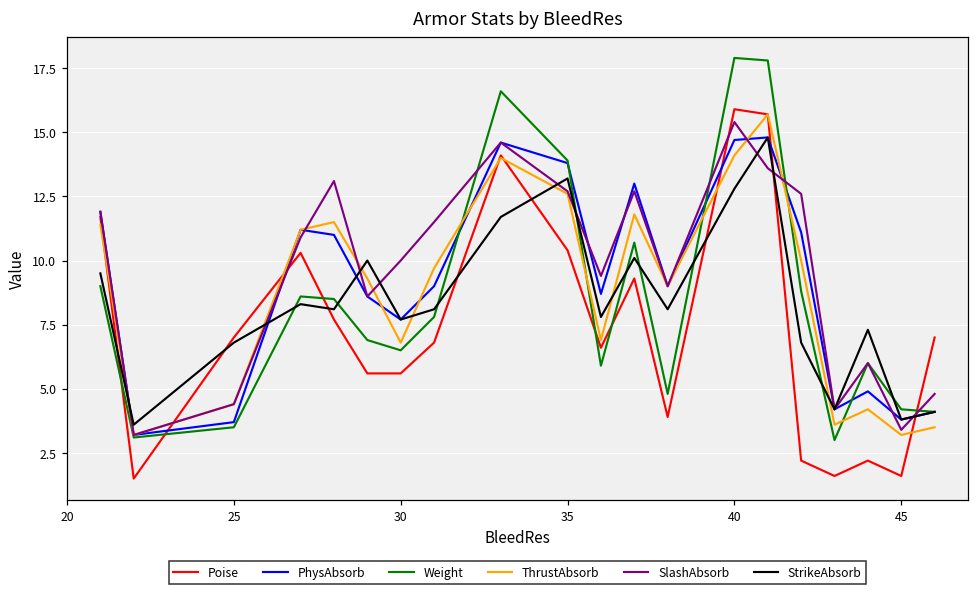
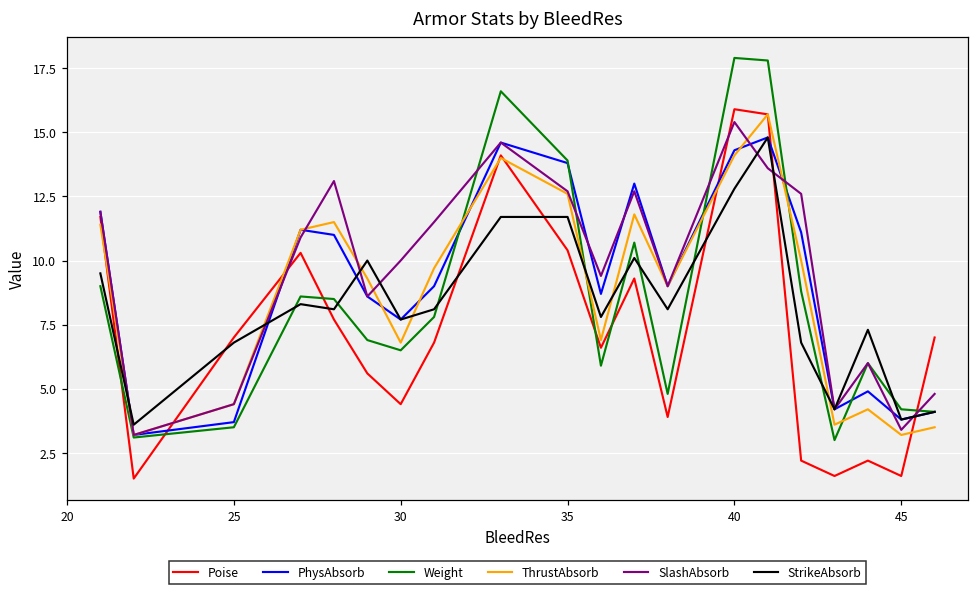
Poise, 30: 5.6 -> 4.4
StrikeAbsorb, 35: 13.2 -> 11.7
PhysAbsorb, 40: 14.7 -> 14.3
